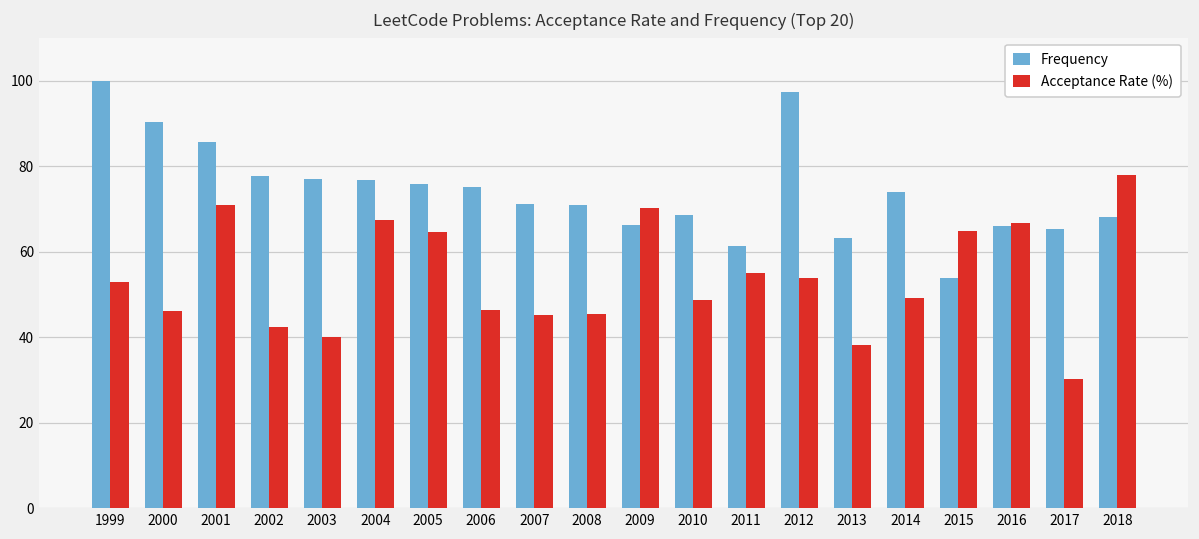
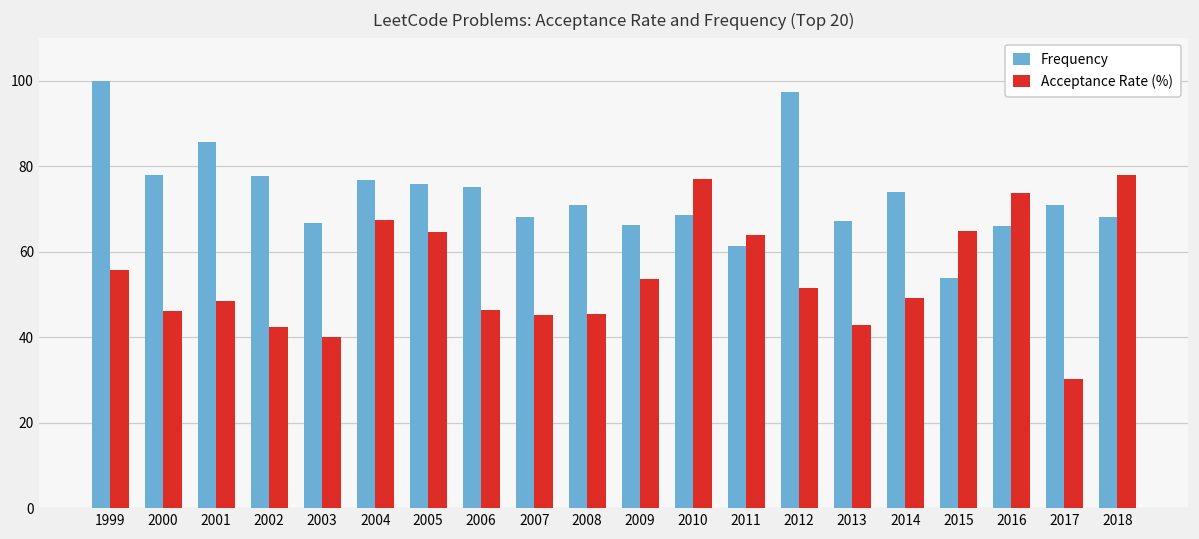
Acceptance Rate (%), 1999: 53 -> 56
Frequency, 2000: 90 -> 78
Acceptance Rate (%), 2001: 71 -> 48
Frequency, 2003: 77 -> 67
Frequency, 2007: 71 -> 68
Acceptance Rate (%), 2009: 70 -> 54
Acceptance Rate (%), 2010: 49 -> 77
Acceptance Rate (%), 2011: 55 -> 64
Acceptance Rate (%), 2012: 54 -> 52
Frequency, 2013: 63 -> 67
Acceptance Rate (%), 2013: 38 -> 43
Acceptance Rate (%), 2016: 67 -> 74
Frequency, 2017: 65 -> 71
